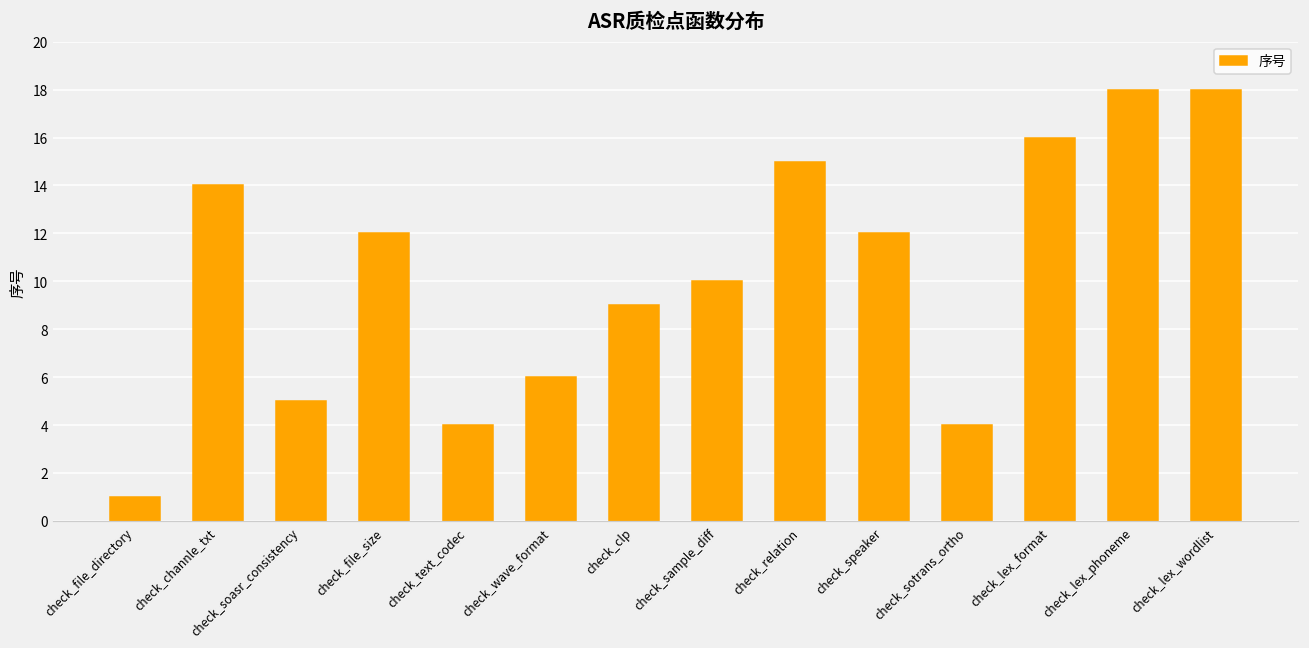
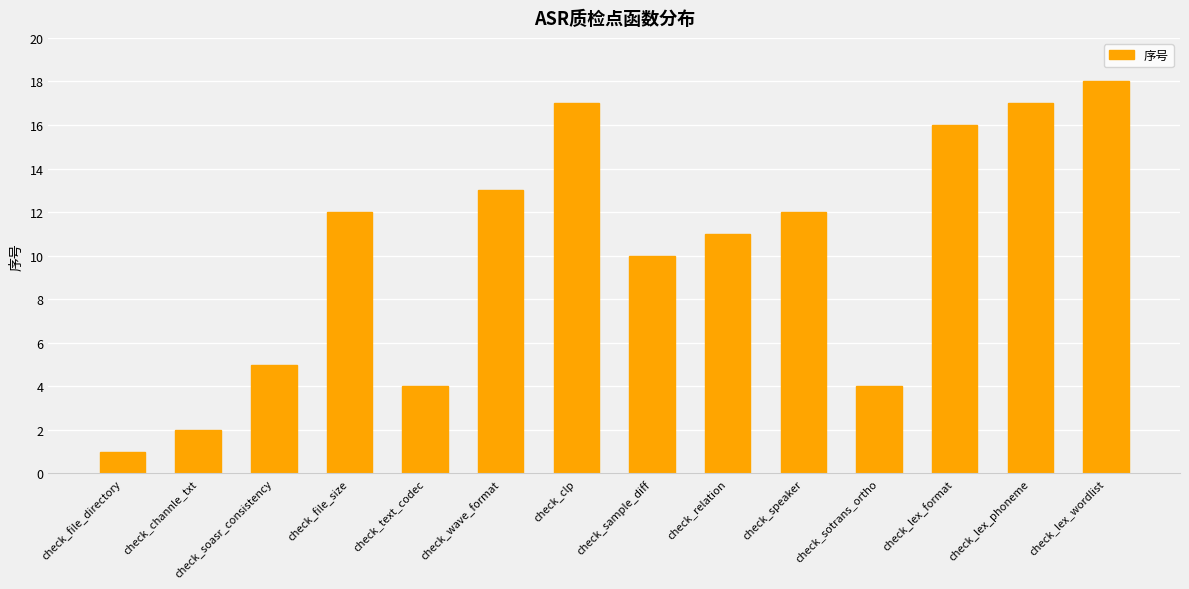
check_channle_txt: 14 -> 2
check_wave_format: 6 -> 13
check_clp: 9 -> 17
check_relation: 15 -> 11
check_lex_phoneme: 18 -> 17
